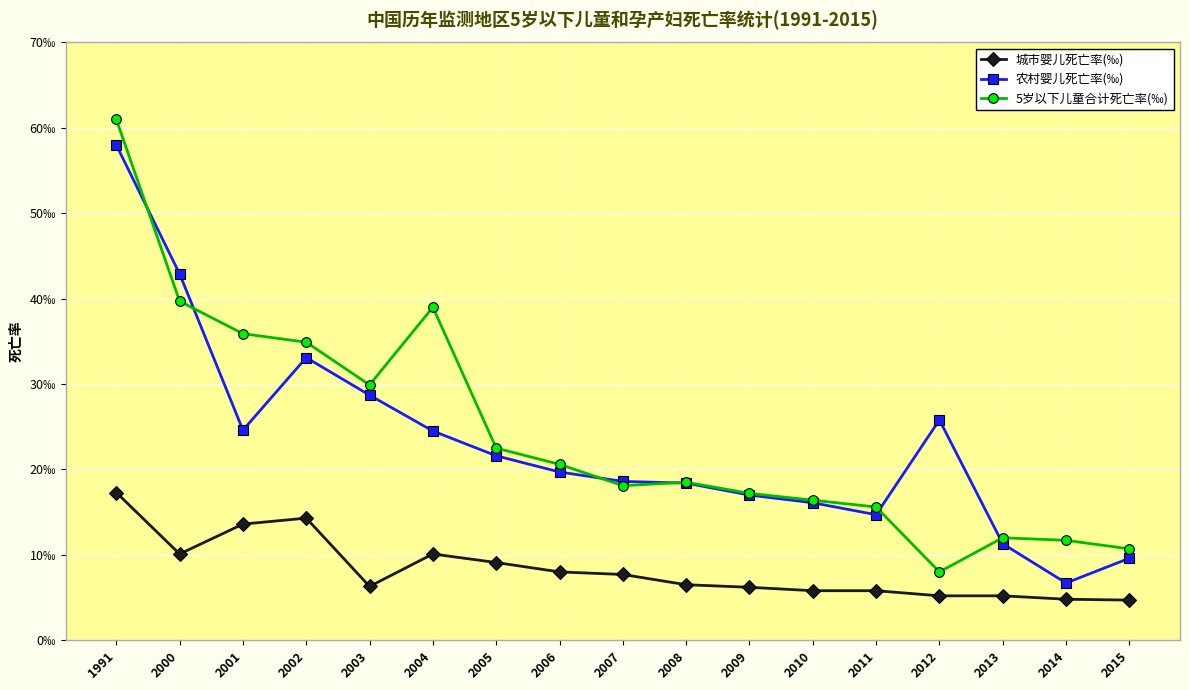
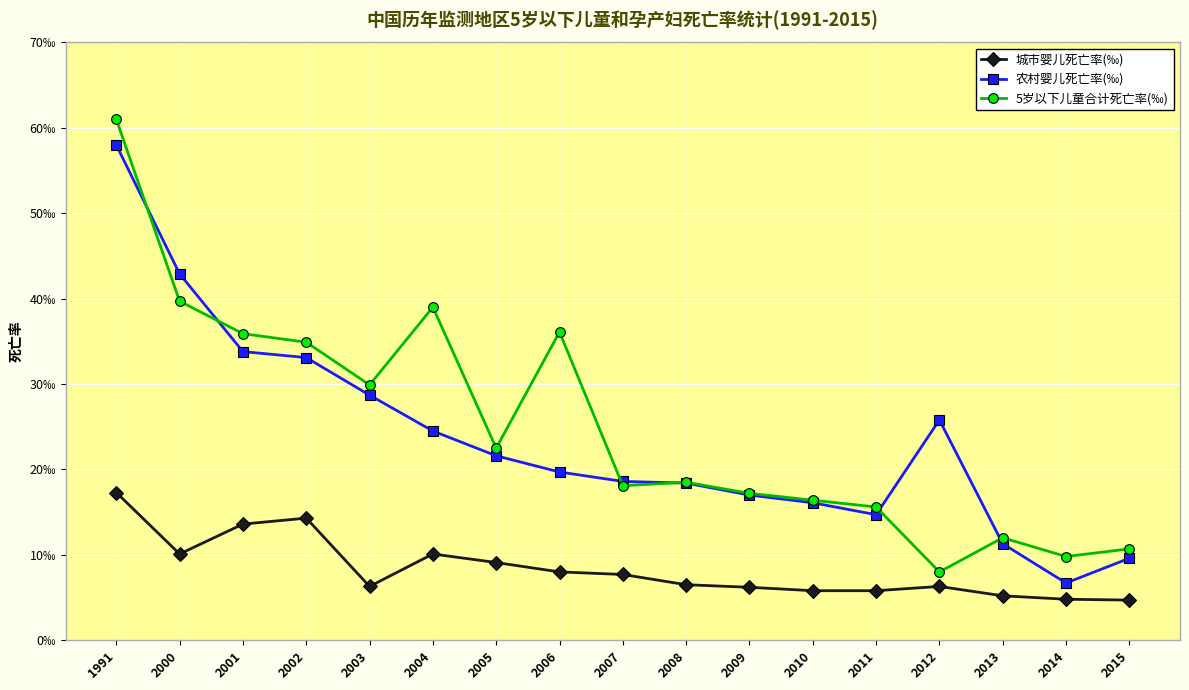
农村婴儿死亡率(‰), 2001: 25‰ -> 34‰
5岁以下儿童合计死亡率(‰), 2006: 21‰ -> 36‰
城市婴儿死亡率(‰), 2012: 5‰ -> 6‰
5岁以下儿童合计死亡率(‰), 2014: 12‰ -> 10‰
